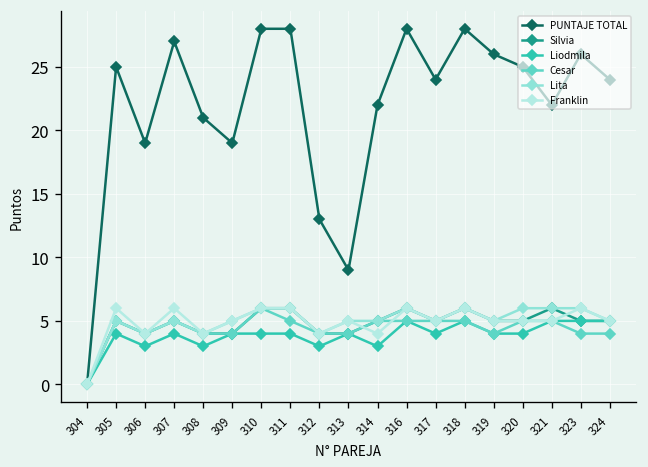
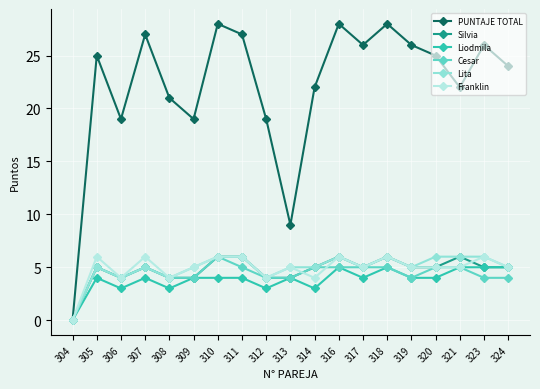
PUNTAJE TOTAL, 311: 28 -> 27
PUNTAJE TOTAL, 312: 13 -> 19
PUNTAJE TOTAL, 317: 24 -> 26
